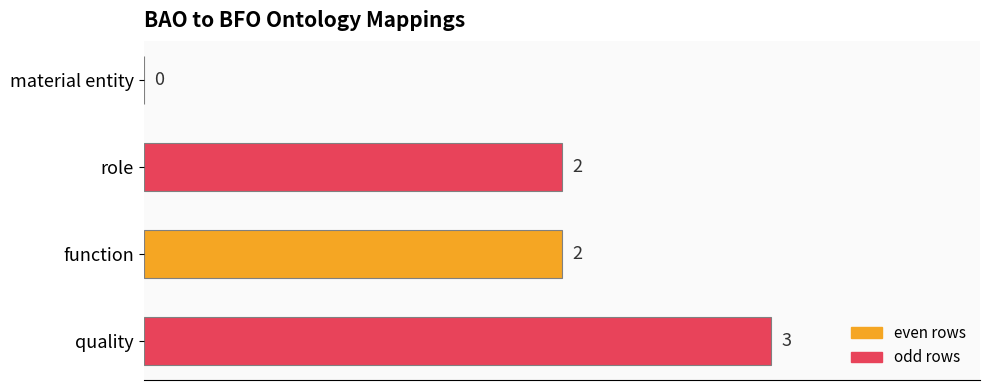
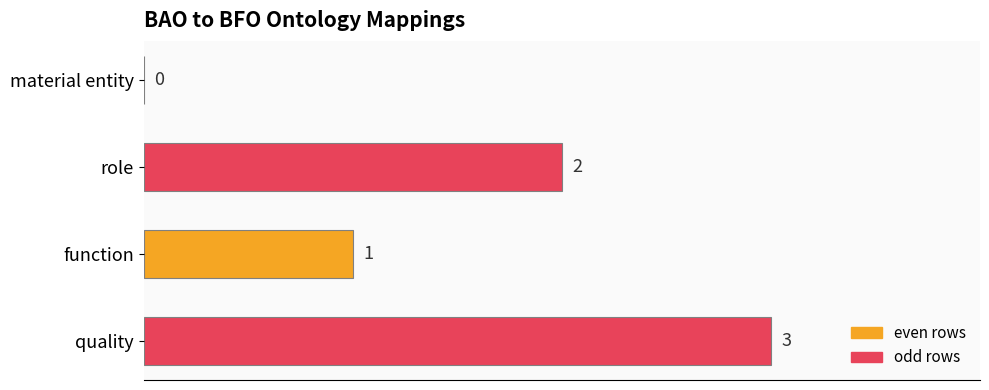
function: 2 -> 1
